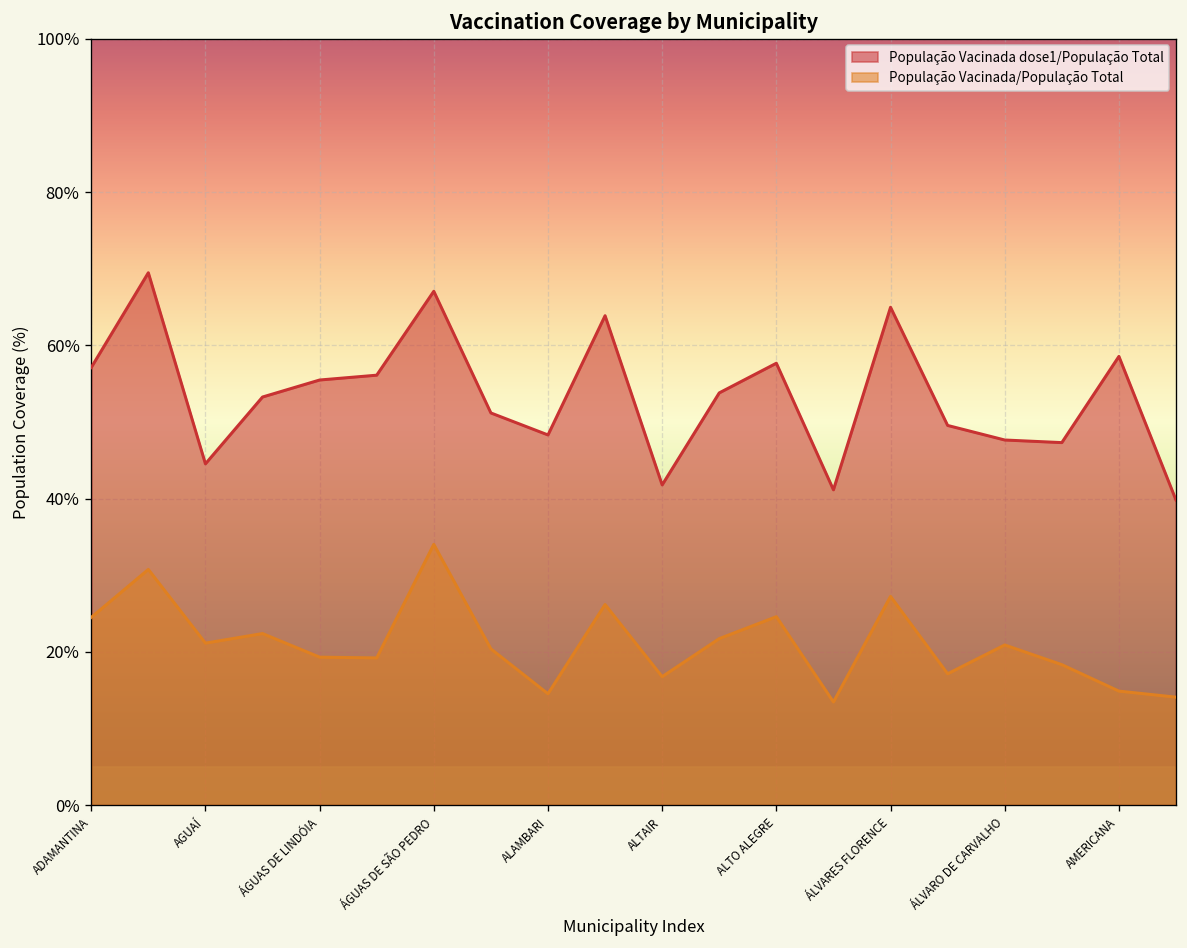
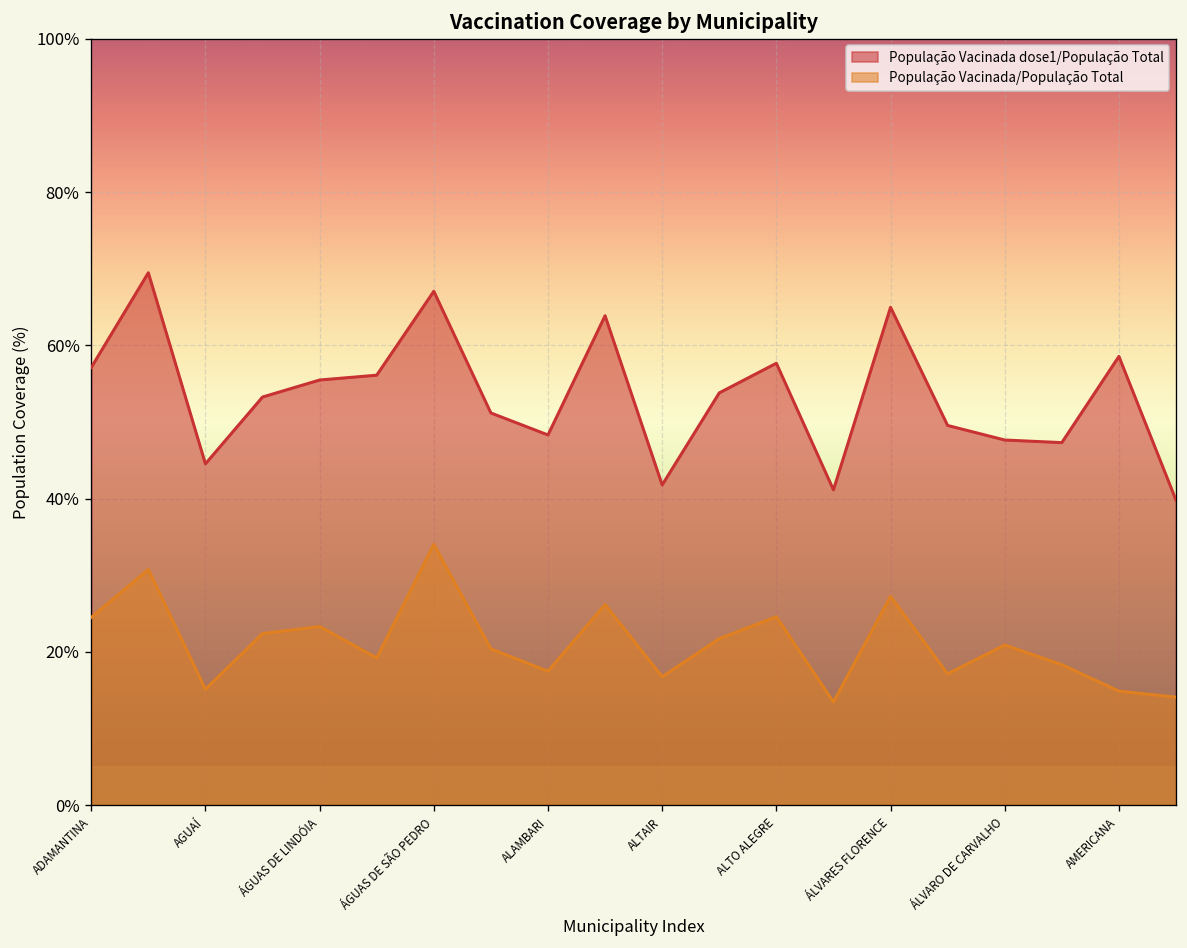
População Vacinada/População Total, AGUAÍ: 21% -> 15%
População Vacinada/População Total, ÁGUAS DE LINDÓIA: 19% -> 23%
População Vacinada/População Total, ALAMBARI: 15% -> 17%
